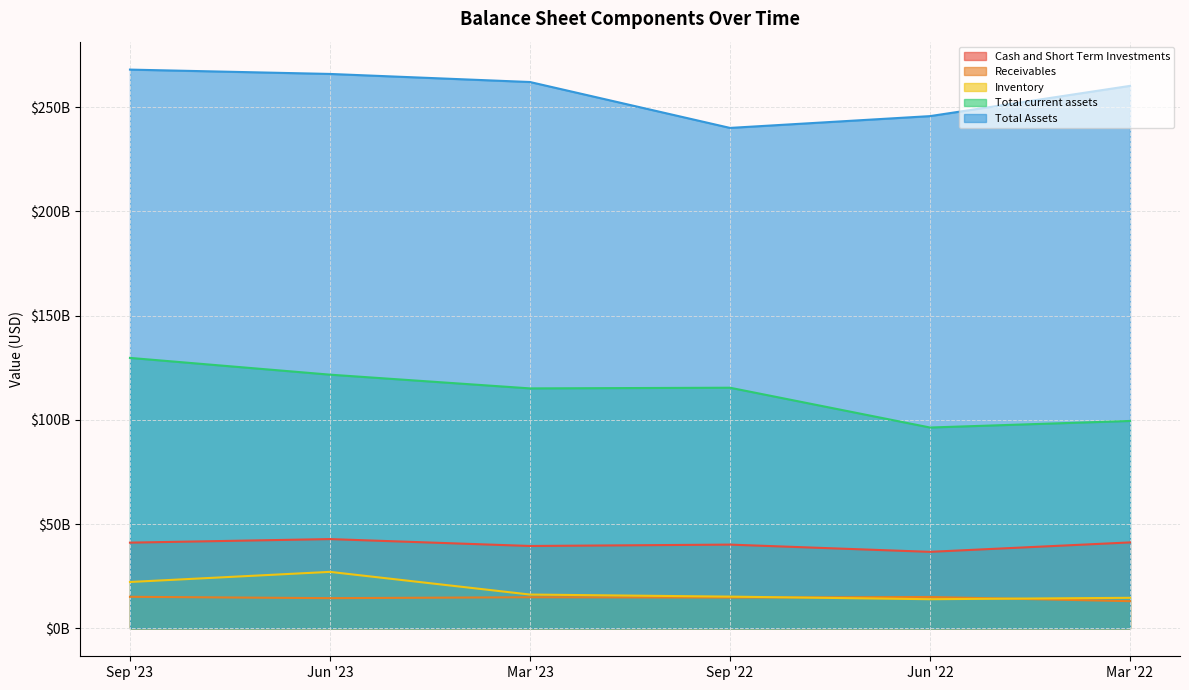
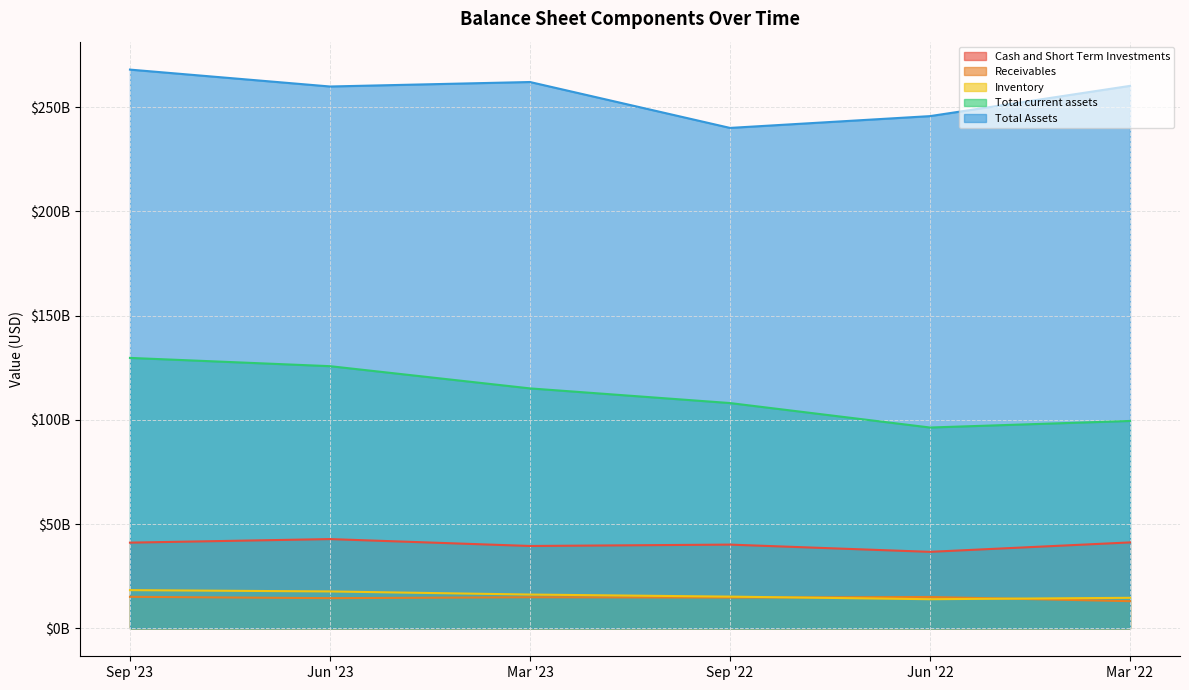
Inventory, Sep '23: $22000000000 -> $18000000000
Inventory, Jun '23: $27000000000 -> $18000000000
Total current assets, Jun '23: $122000000000 -> $126000000000
Total Assets, Jun '23: $266000000000 -> $260000000000
Total current assets, Sep '22: $115000000000 -> $108000000000
